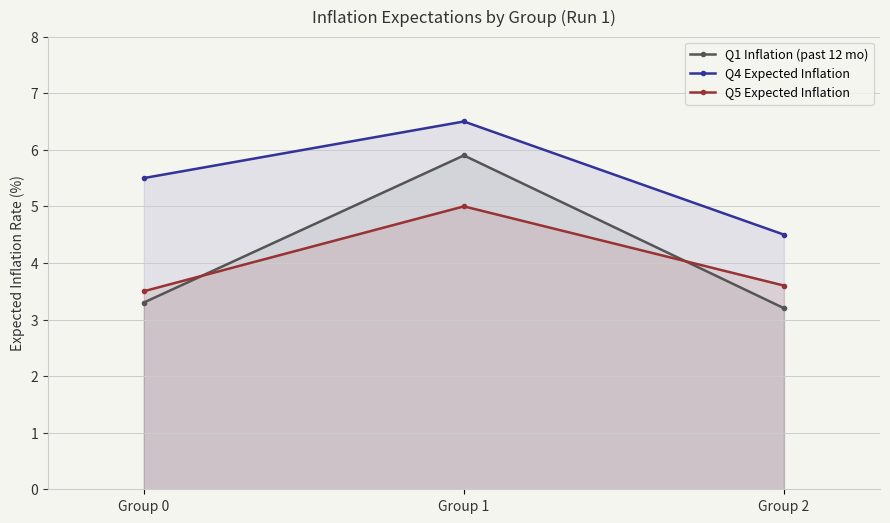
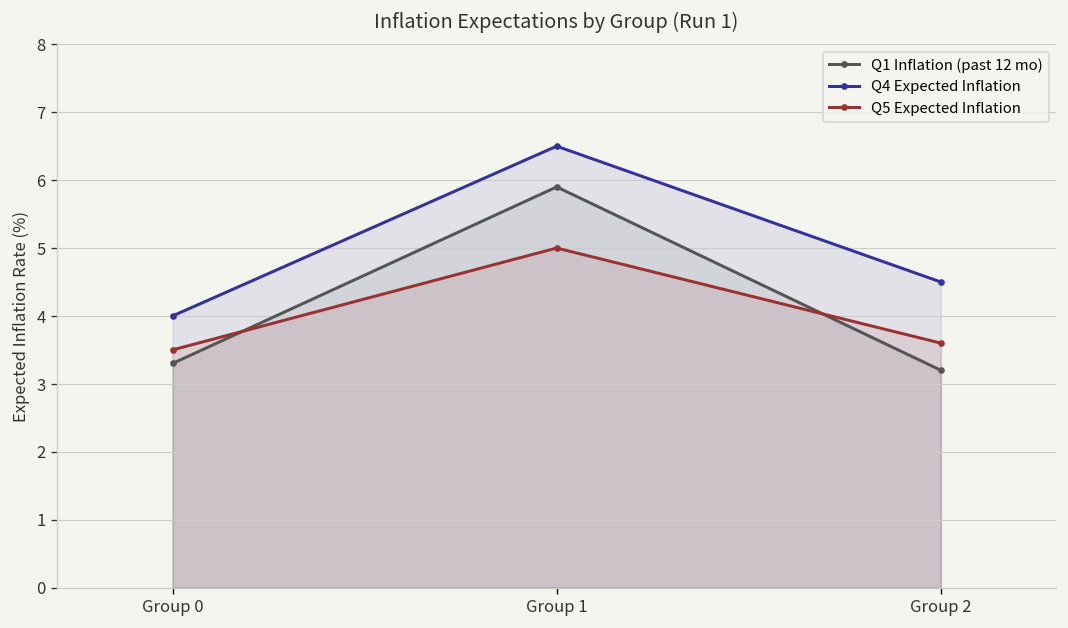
Q4 Expected Inflation, Group 0: 5.5 -> 4.0
